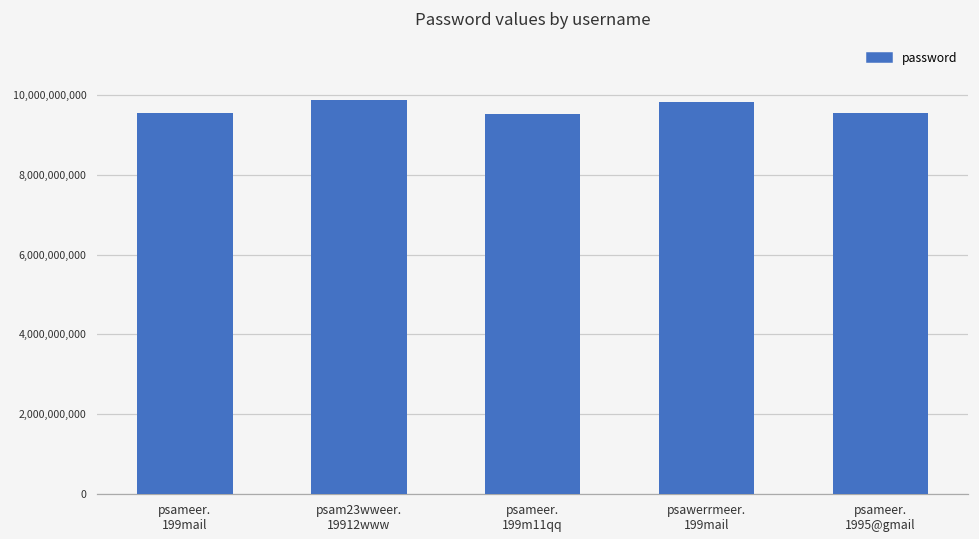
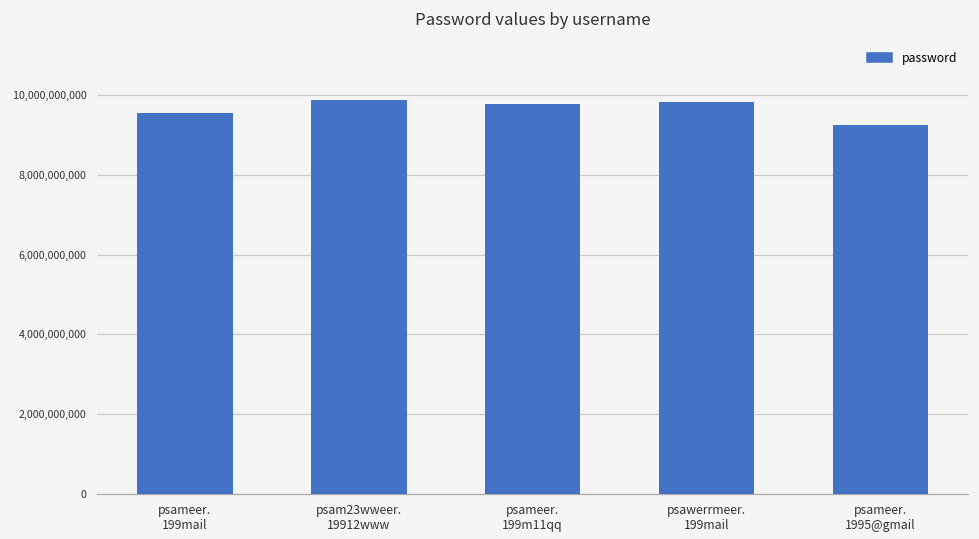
psameer. 199m11qq: 9,500,000,000 -> 9,800,000,000
psameer. 1995@gmail: 9,600,000,000 -> 9,300,000,000
